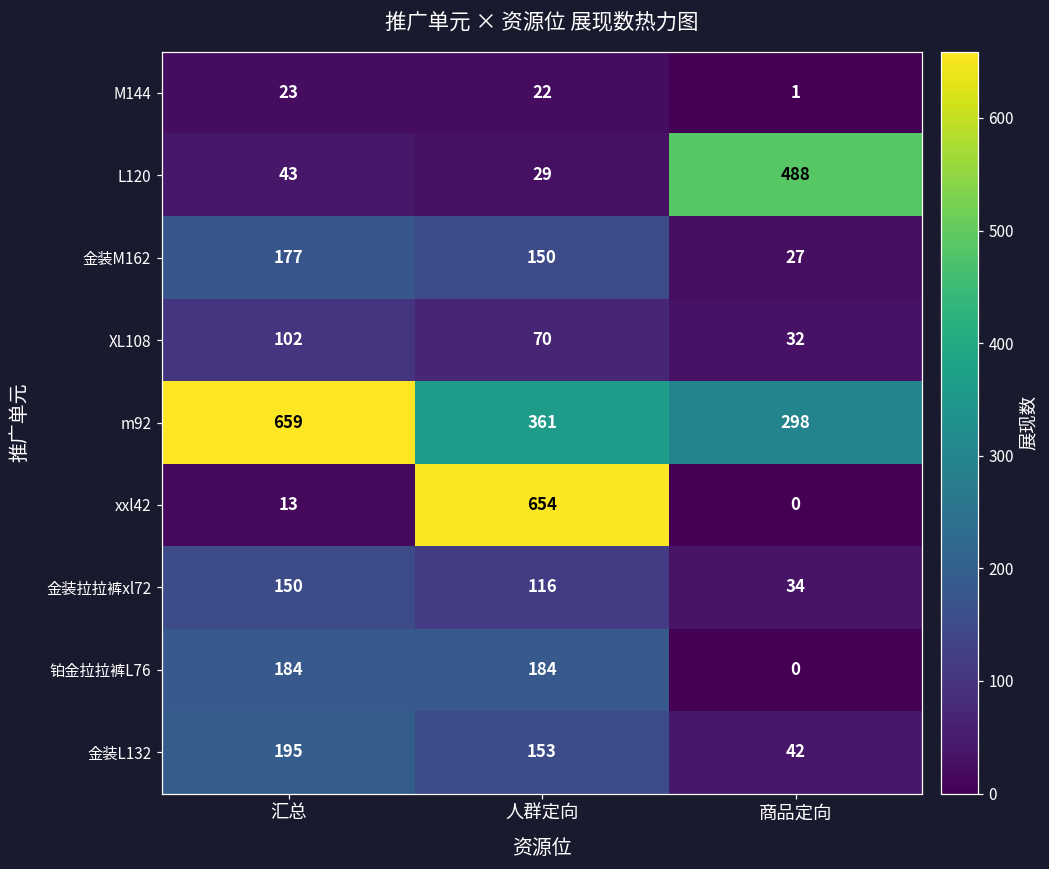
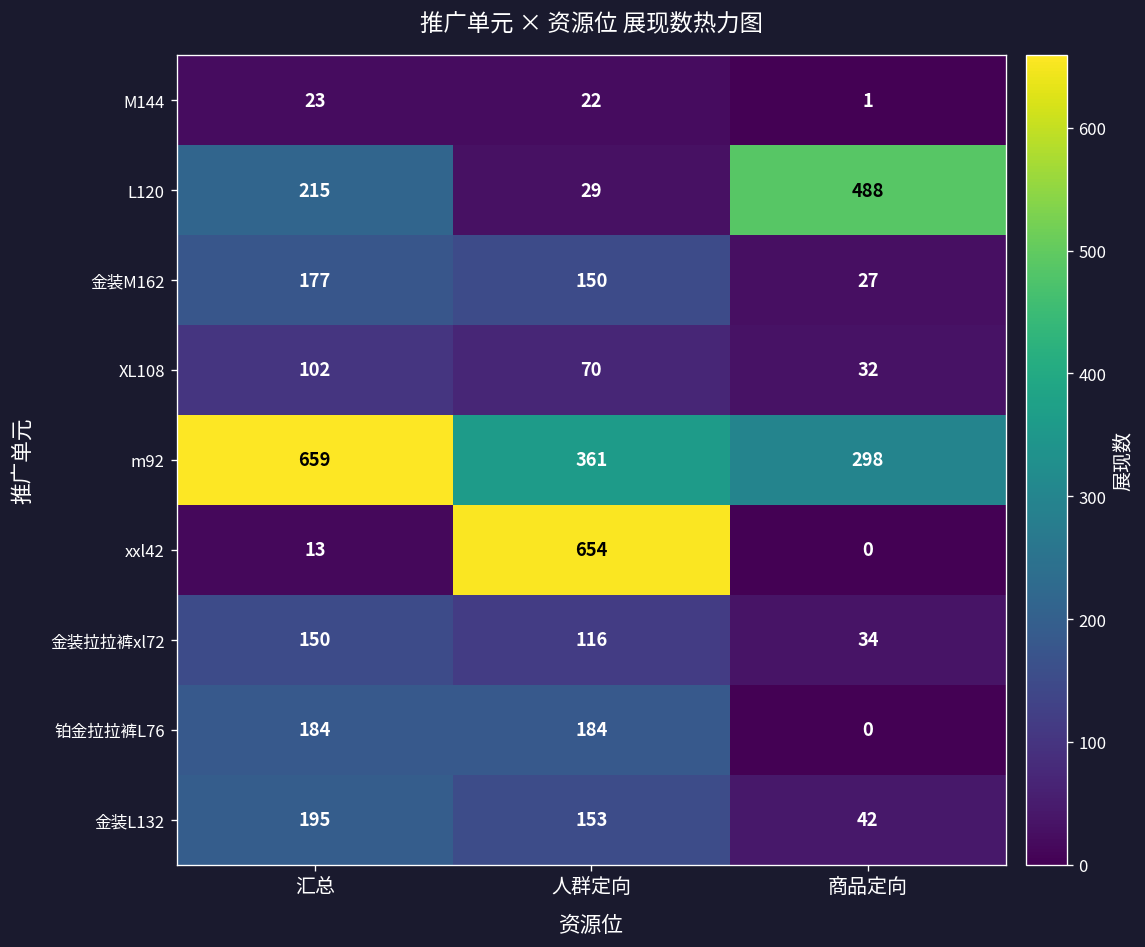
L120, 汇总: 43 -> 215
